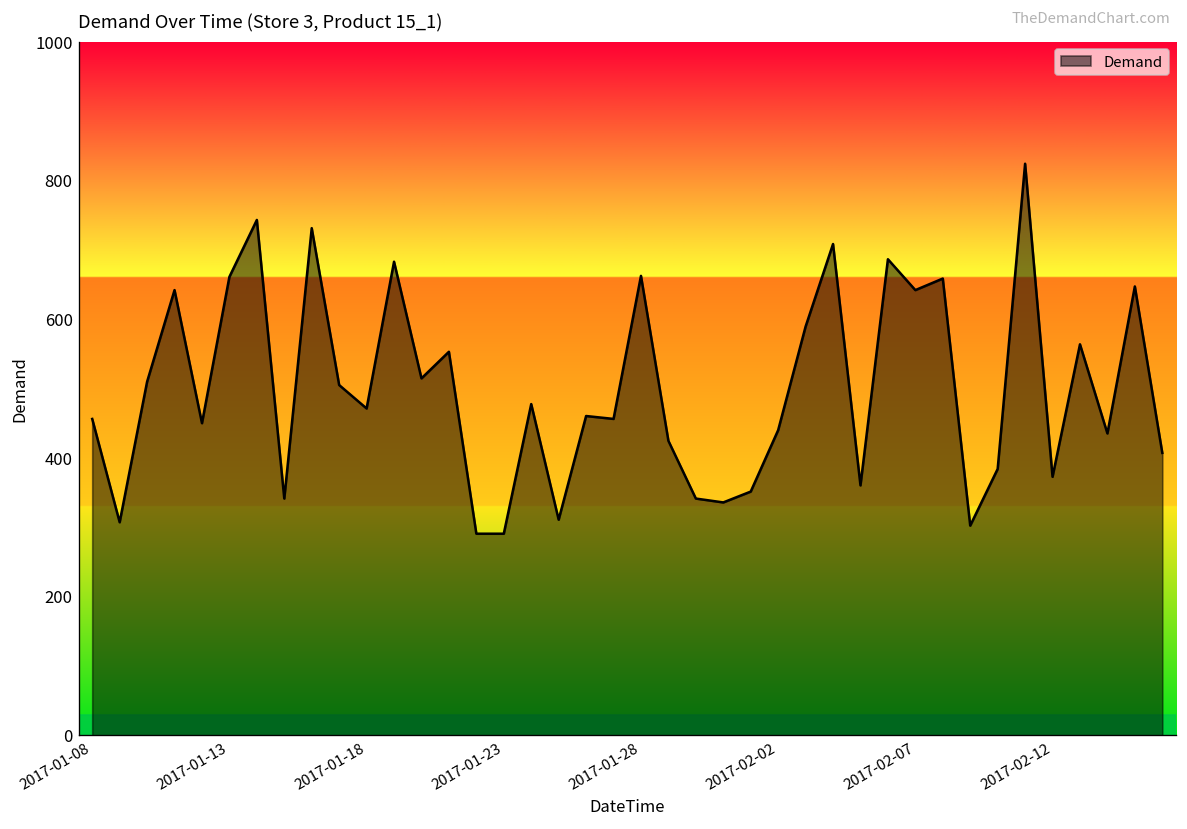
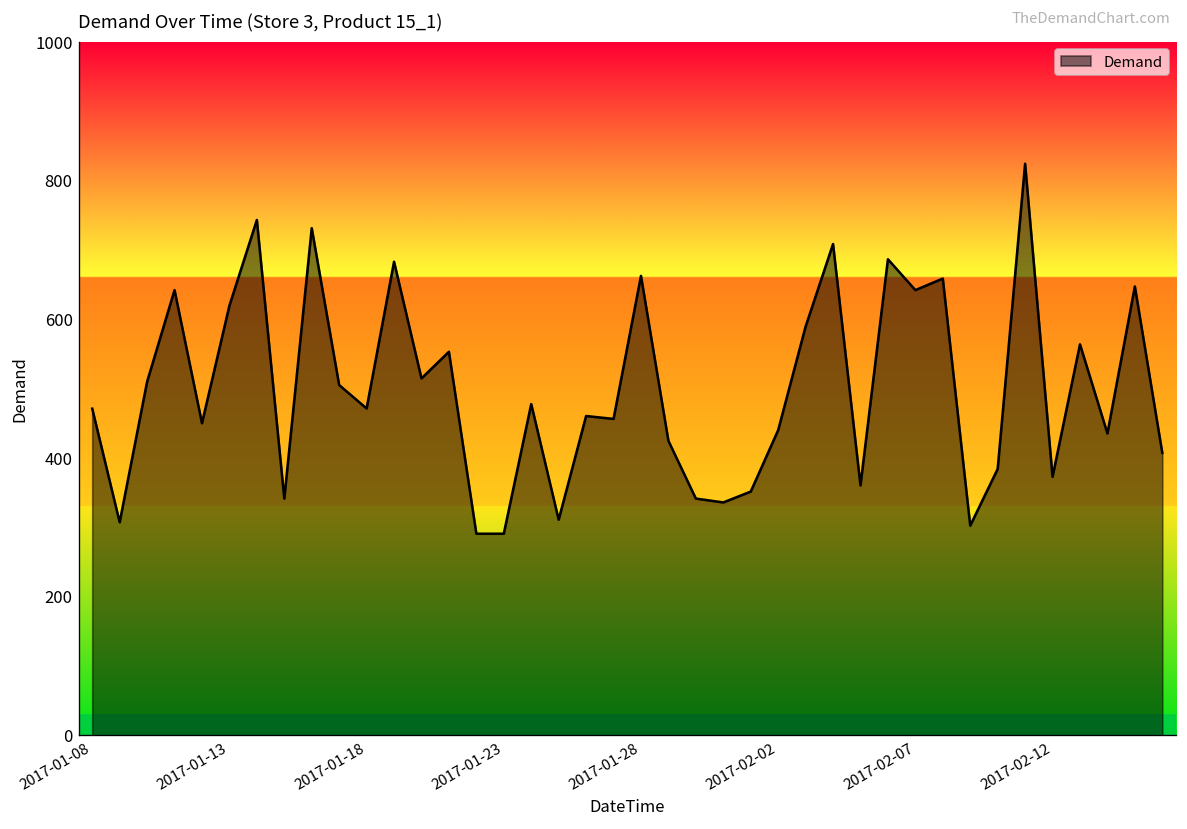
2017-01-08: 460 -> 470
2017-01-13: 660 -> 620
